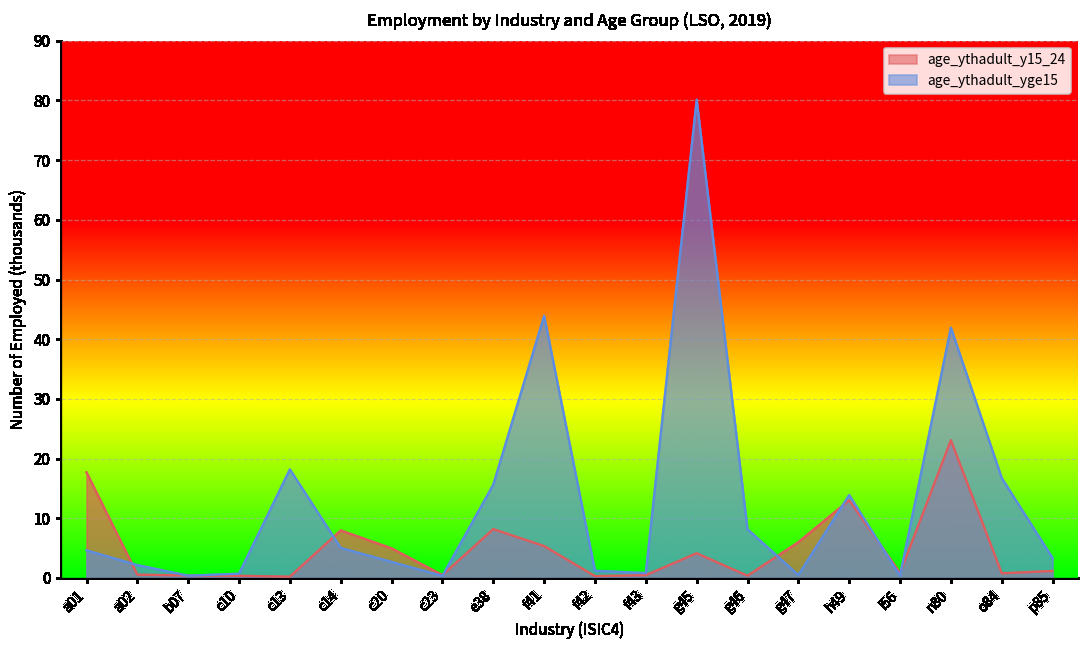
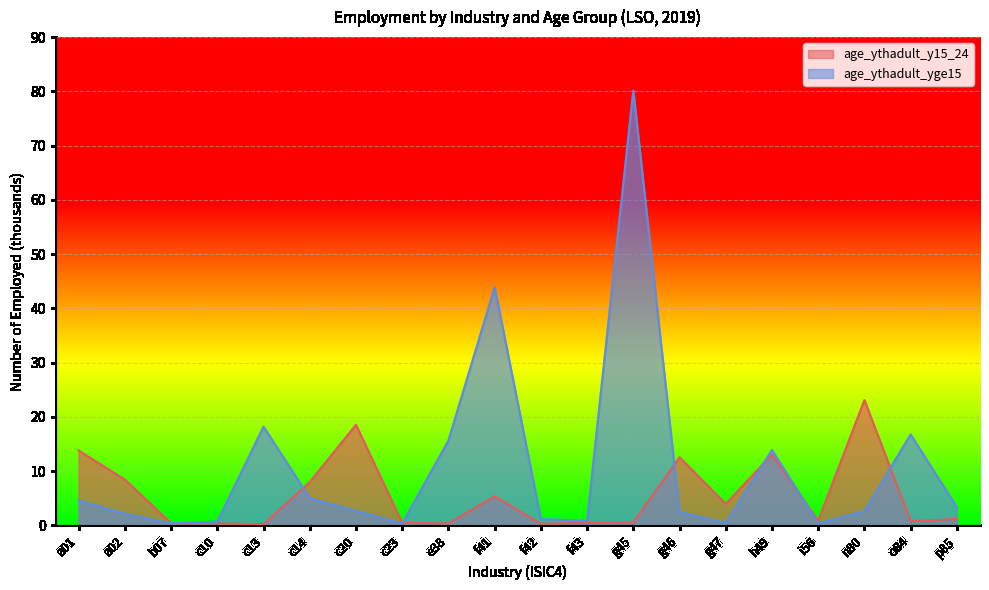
age_ythadult_y15_24, a01: 18 -> 14
age_ythadult_y15_24, a02: 1 -> 8
age_ythadult_y15_24, c20: 5 -> 19
age_ythadult_y15_24, e38: 8 -> 0
age_ythadult_y15_24, g45: 4 -> 1
age_ythadult_y15_24, g46: 0 -> 13
age_ythadult_yge15, g46: 8 -> 2
age_ythadult_y15_24, g47: 6 -> 4
age_ythadult_yge15, n80: 42 -> 3
